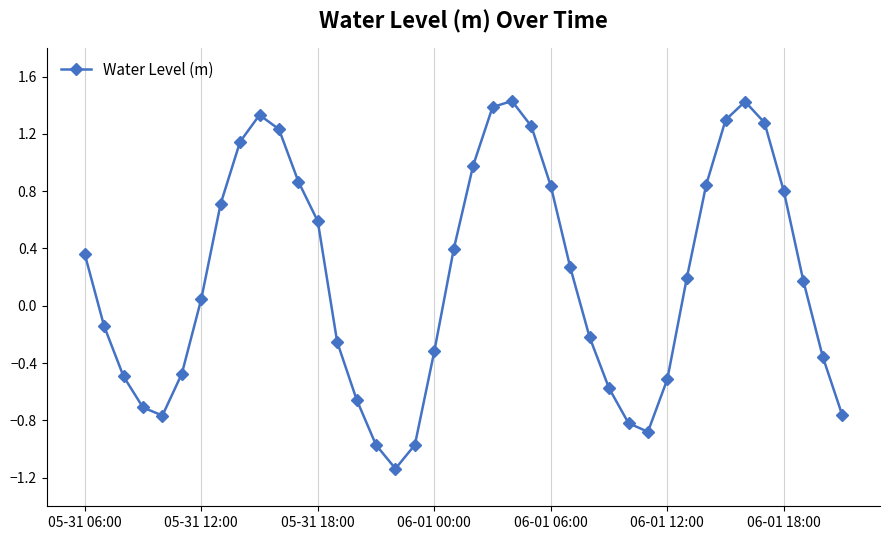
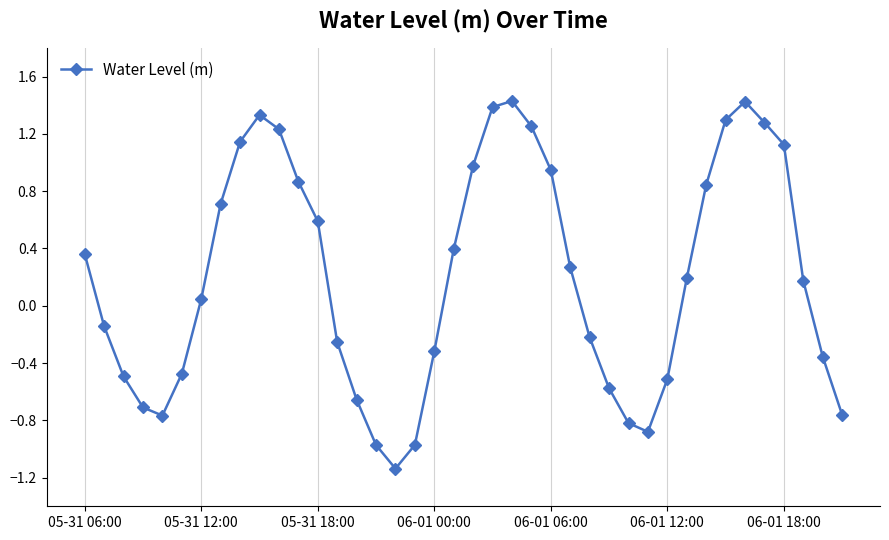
06-01 06:00: 0.84 -> 0.95
06-01 18:00: 0.80 -> 1.13
